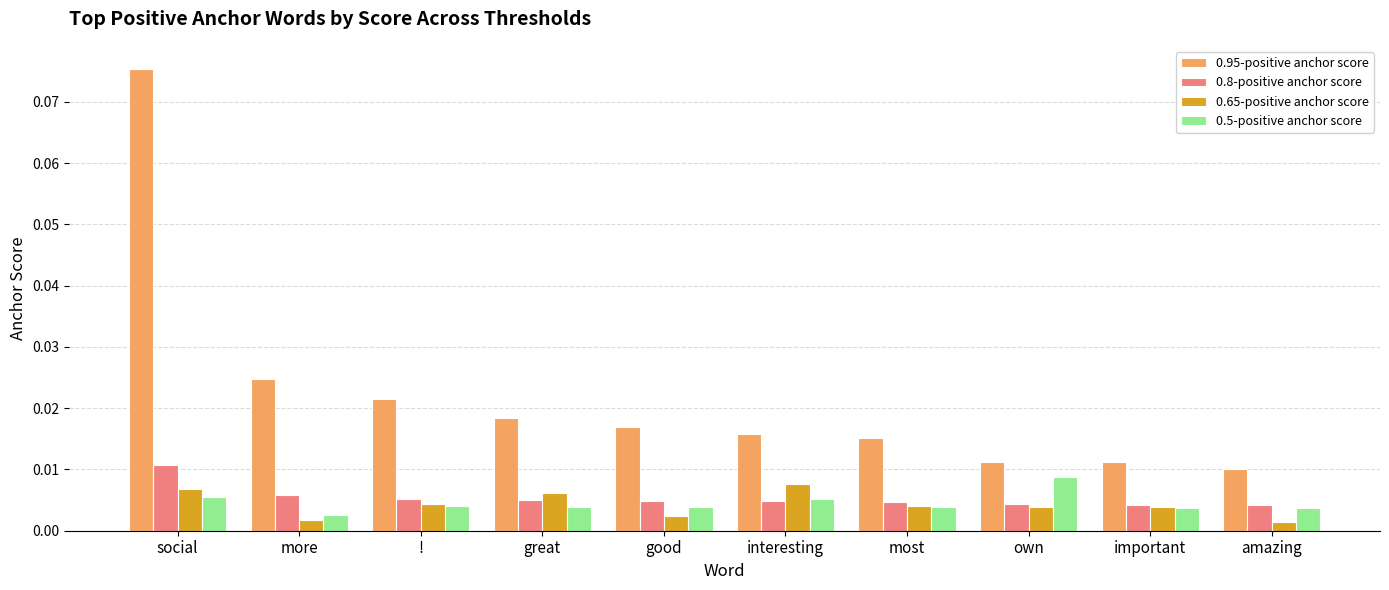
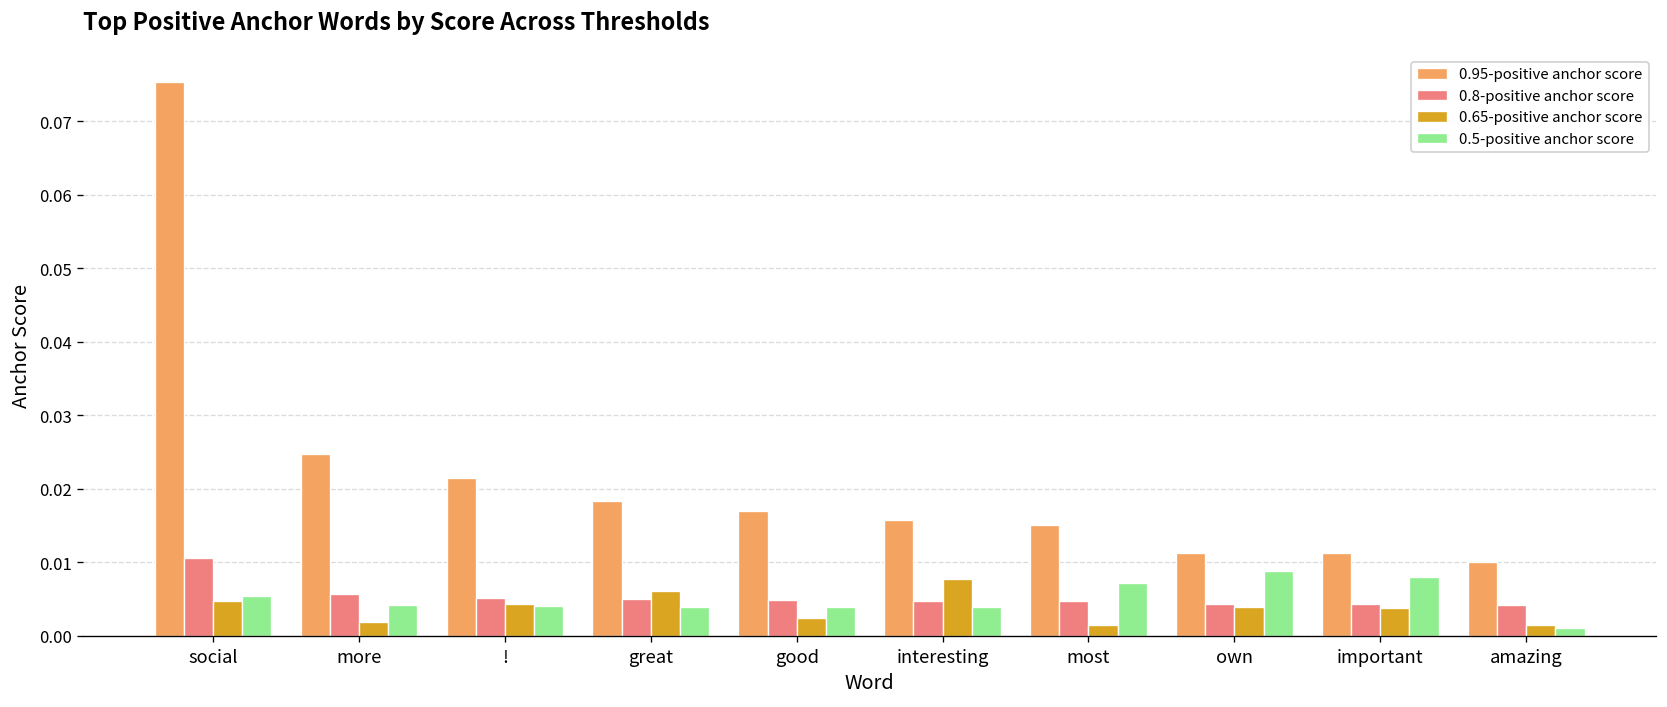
0.65-positive anchor score, social: 0.007 -> 0.005
0.5-positive anchor score, more: 0.003 -> 0.004
0.5-positive anchor score, interesting: 0.005 -> 0.004
0.65-positive anchor score, most: 0.004 -> 0.002
0.5-positive anchor score, most: 0.004 -> 0.007
0.5-positive anchor score, important: 0.004 -> 0.008
0.5-positive anchor score, amazing: 0.004 -> 0.001
